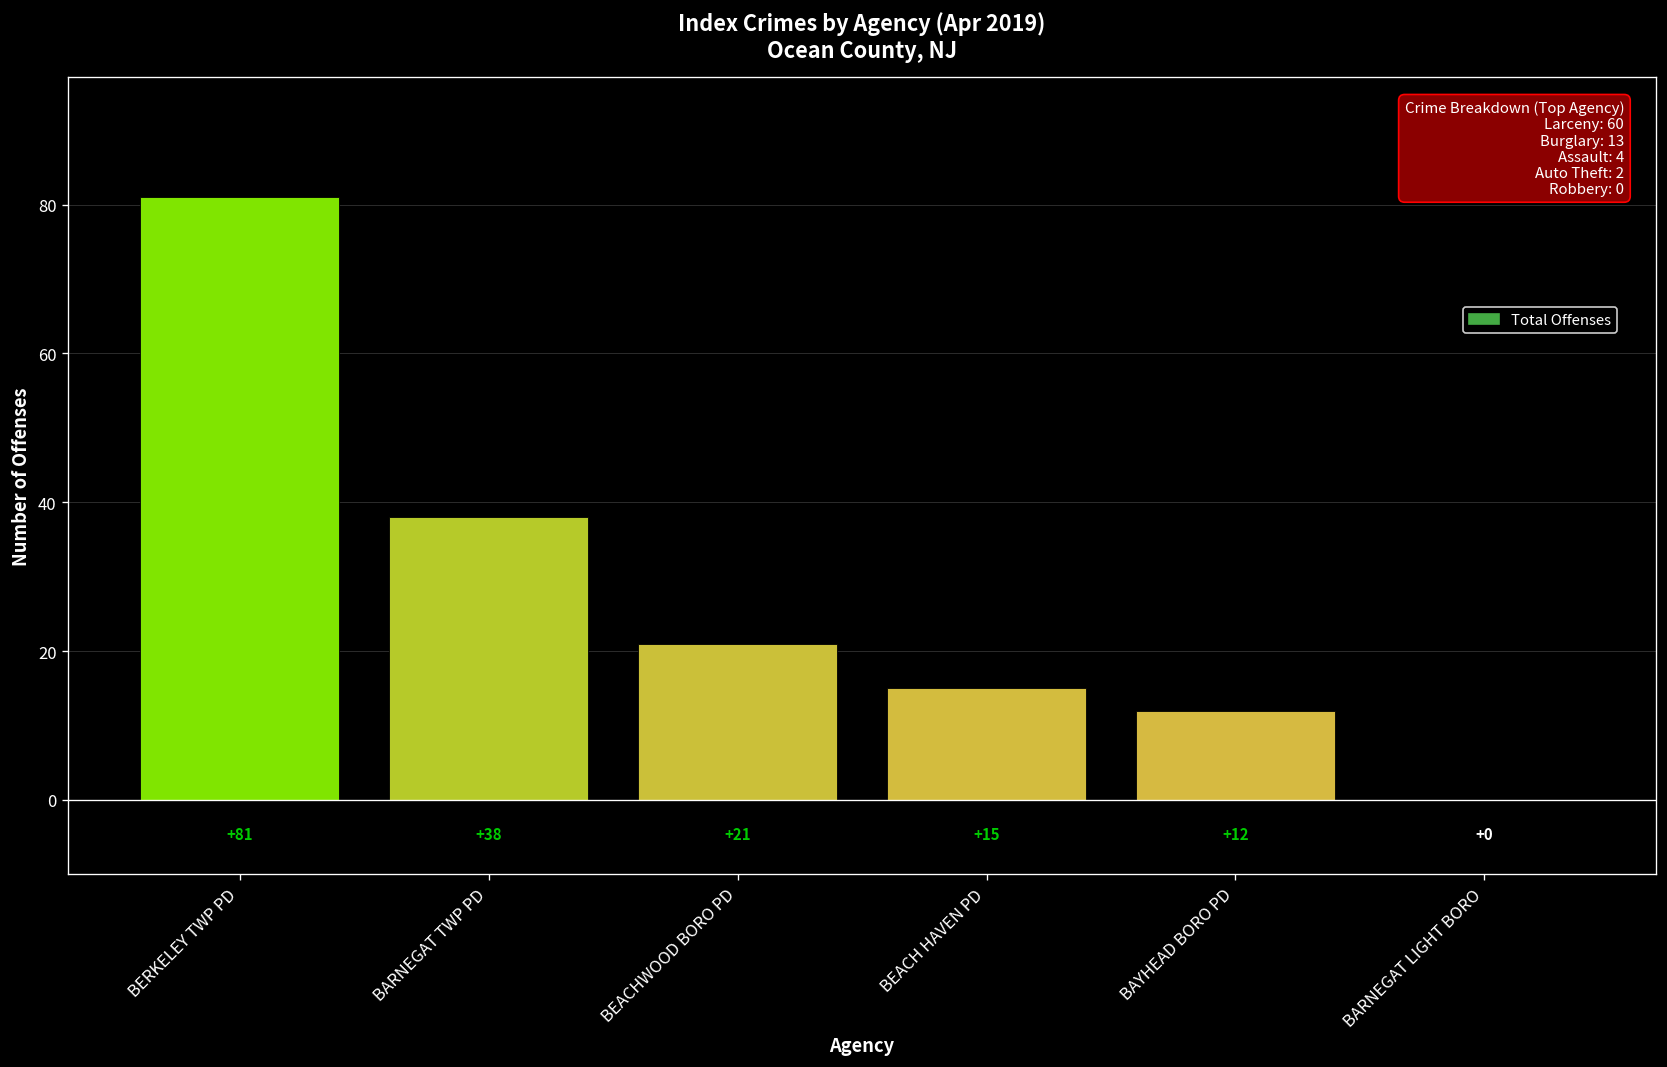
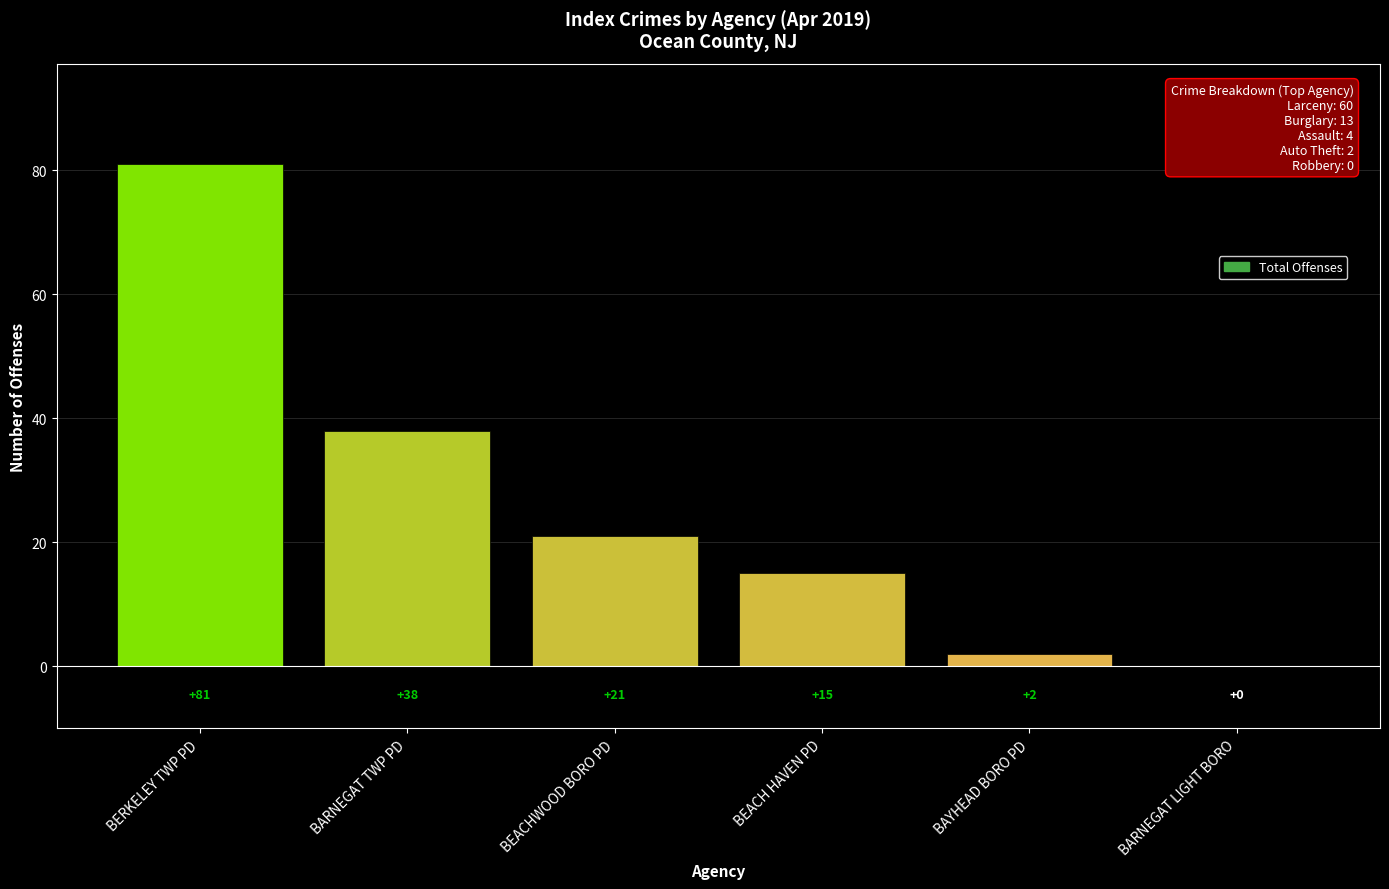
BAYHEAD BORO PD: +12 -> +2
